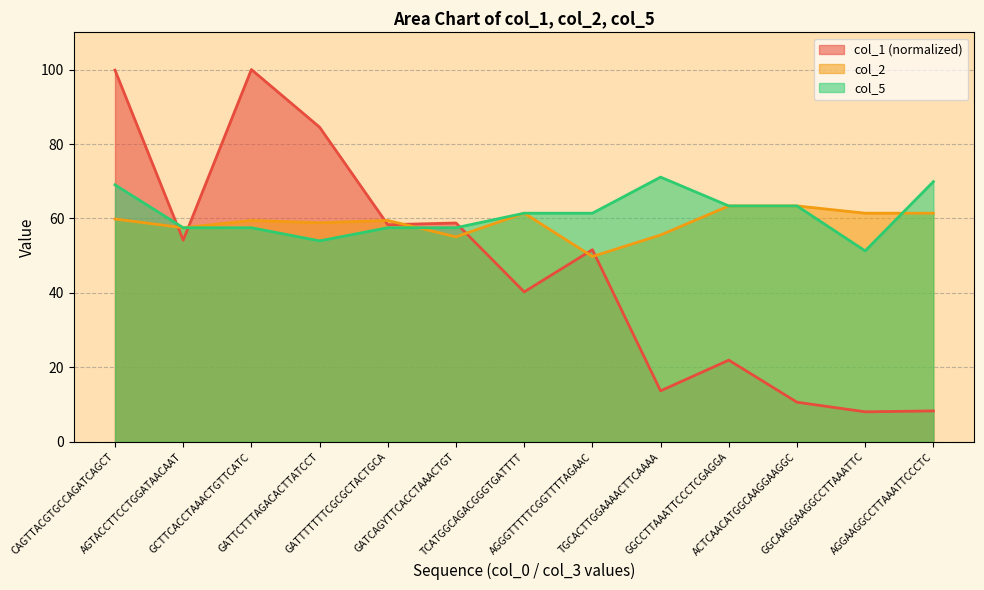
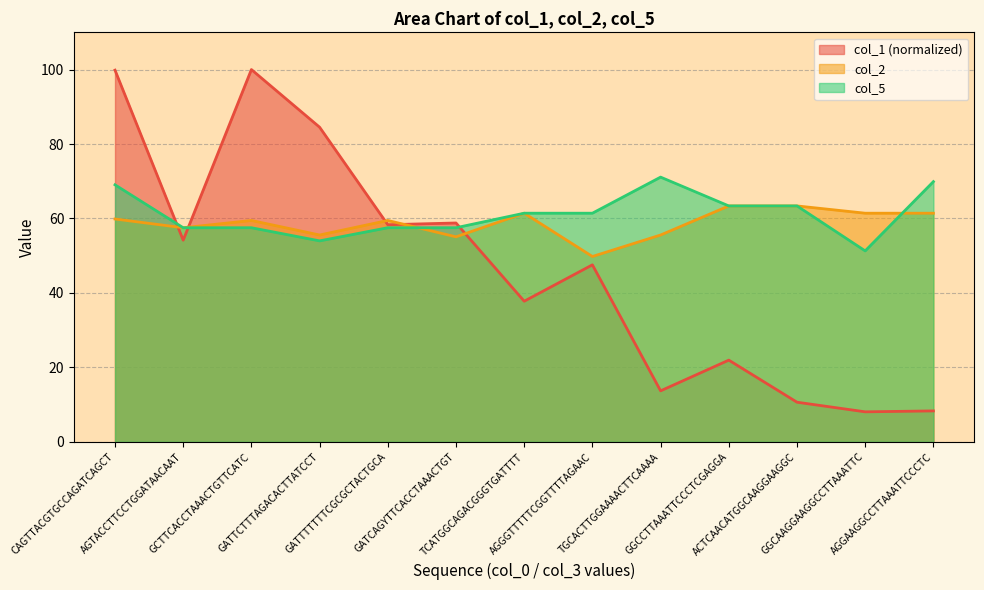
col_2, GATTCTTTAGACACTTATCCT: 59 -> 56
col_1 (normalized), TCATGGCAGACGGGTGATTTT: 40 -> 38
col_1 (normalized), AGGGTTTTTCGGTTTTAGAAC: 52 -> 48
